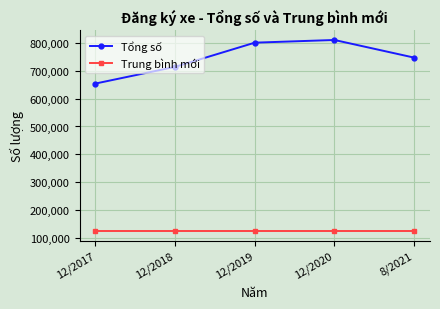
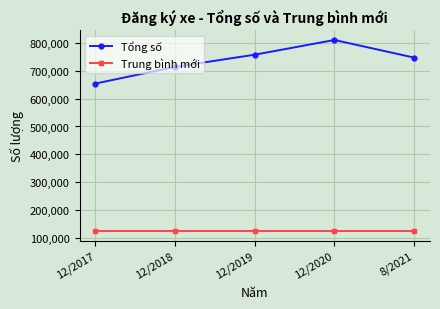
Tổng số, 12/2019: 800,000 -> 760,000
